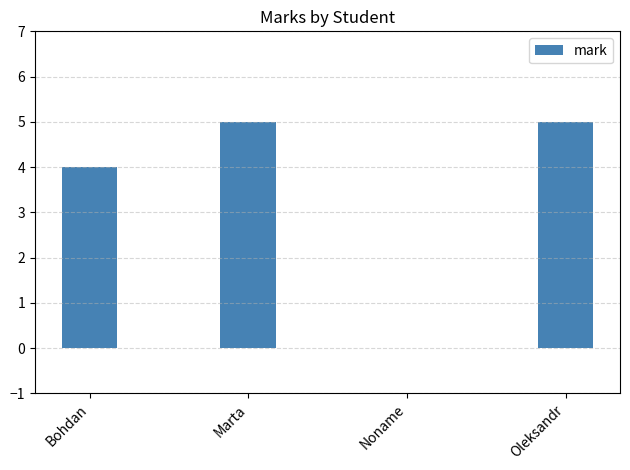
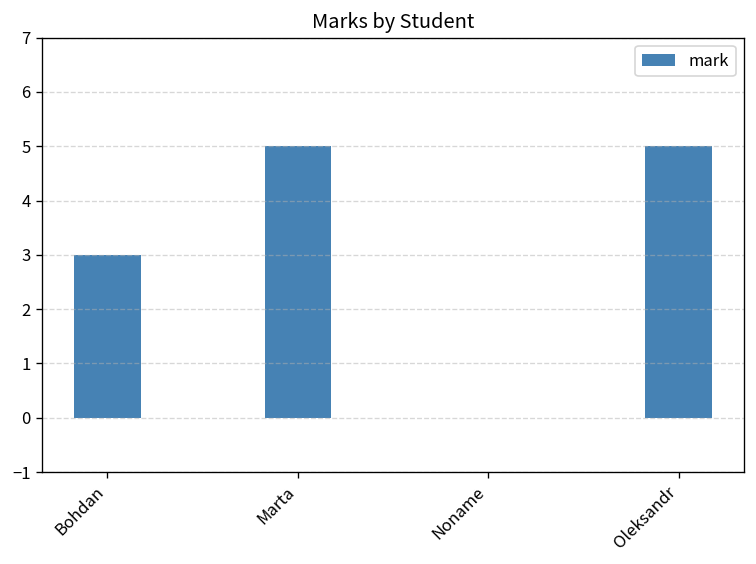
Bohdan: 4 -> 3
